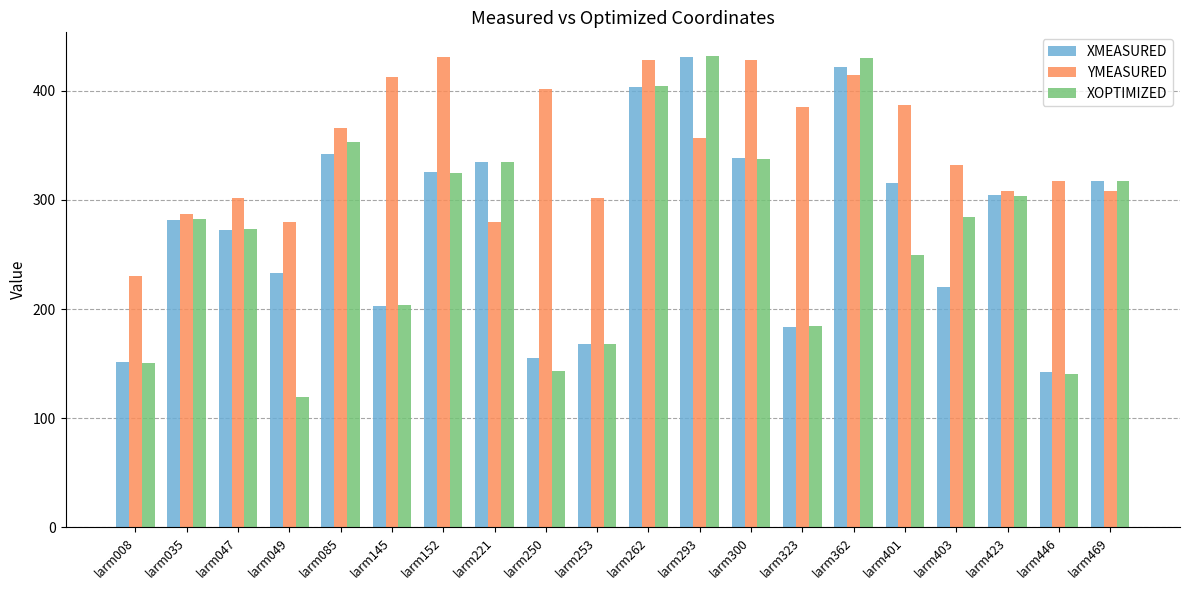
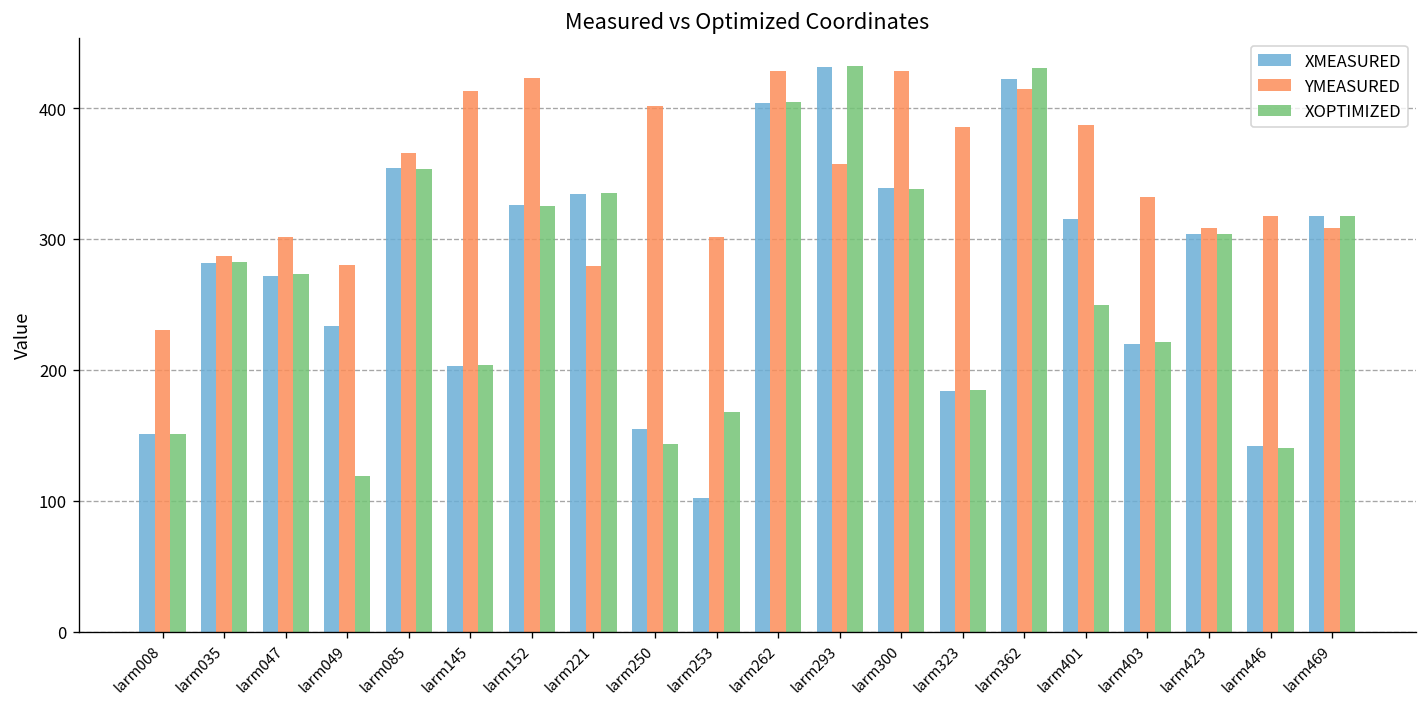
XMEASURED, larm085: 342 -> 354
YMEASURED, larm152: 431 -> 423
XMEASURED, larm253: 168 -> 102
XOPTIMIZED, larm403: 284 -> 221
